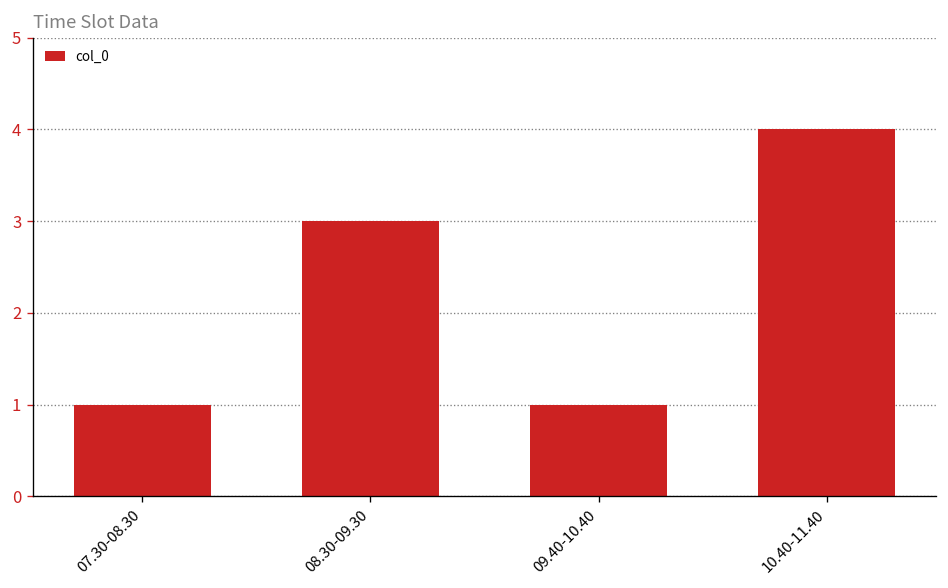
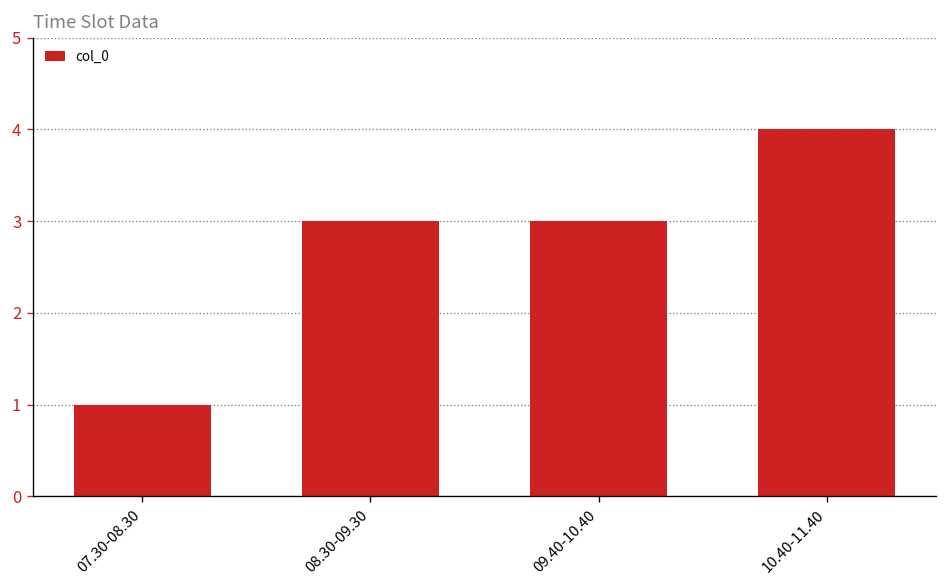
09.40-10.40: 1 -> 3
